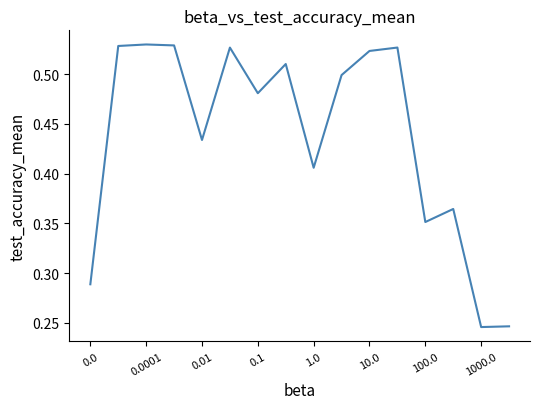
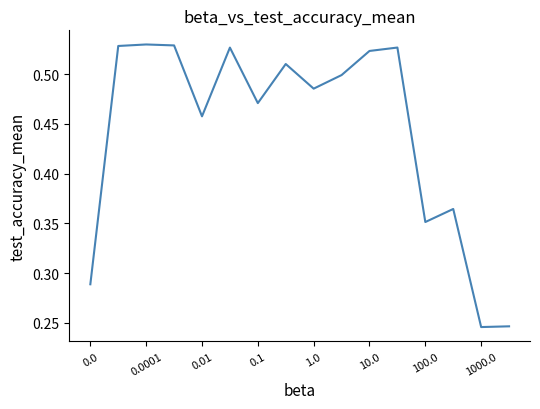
0.01: 0.43 -> 0.46
0.1: 0.48 -> 0.47
1.0: 0.41 -> 0.49
